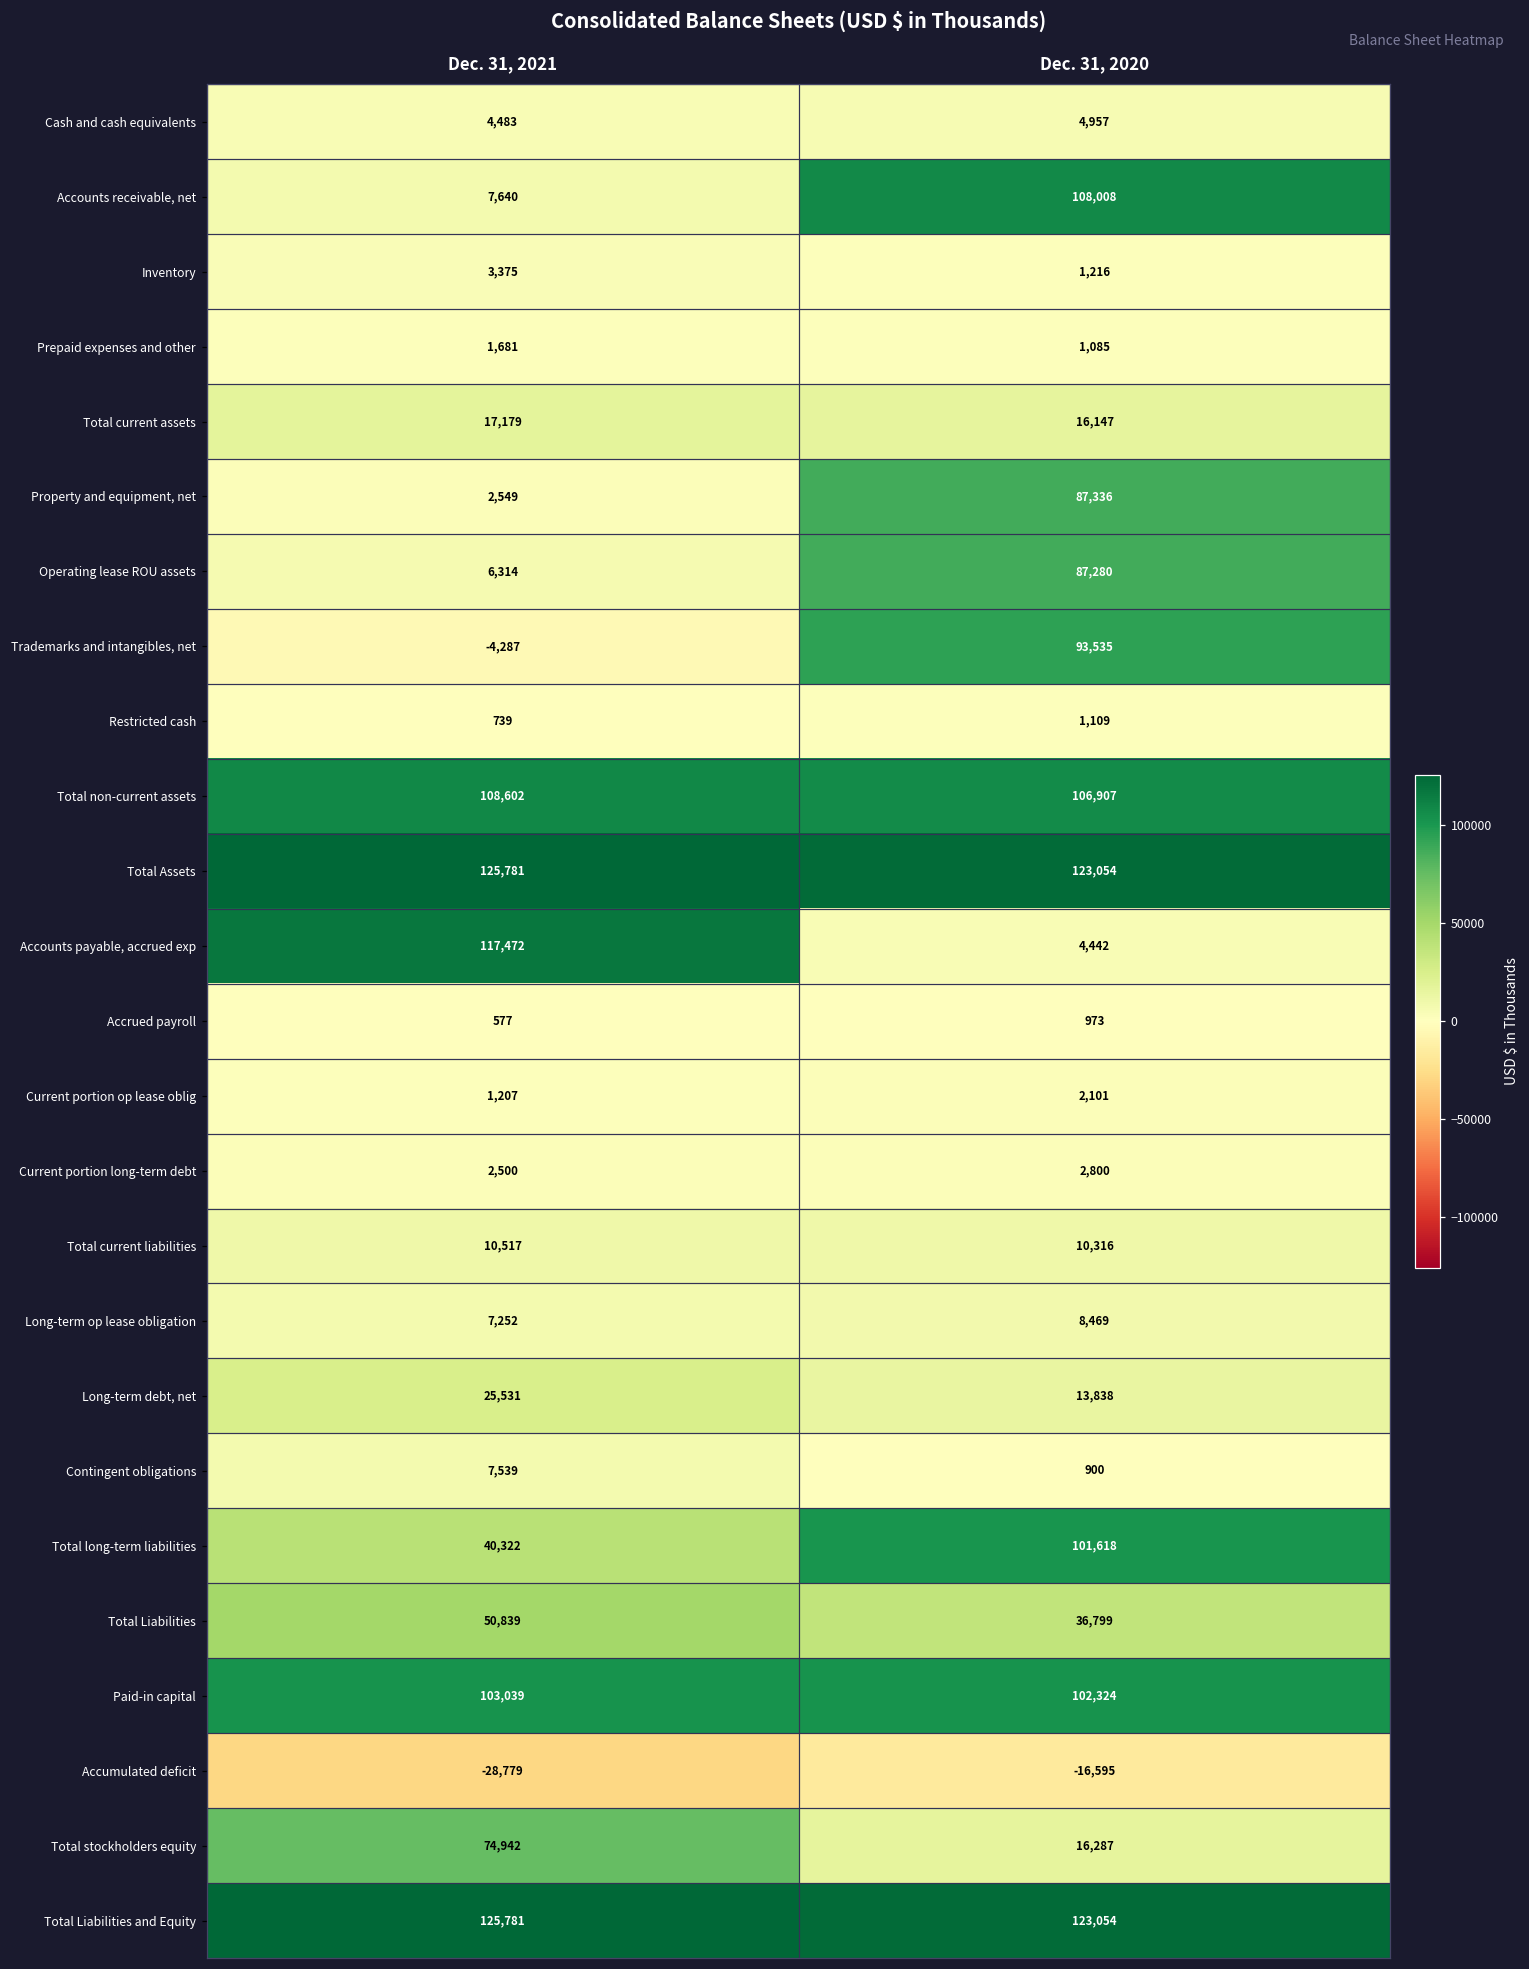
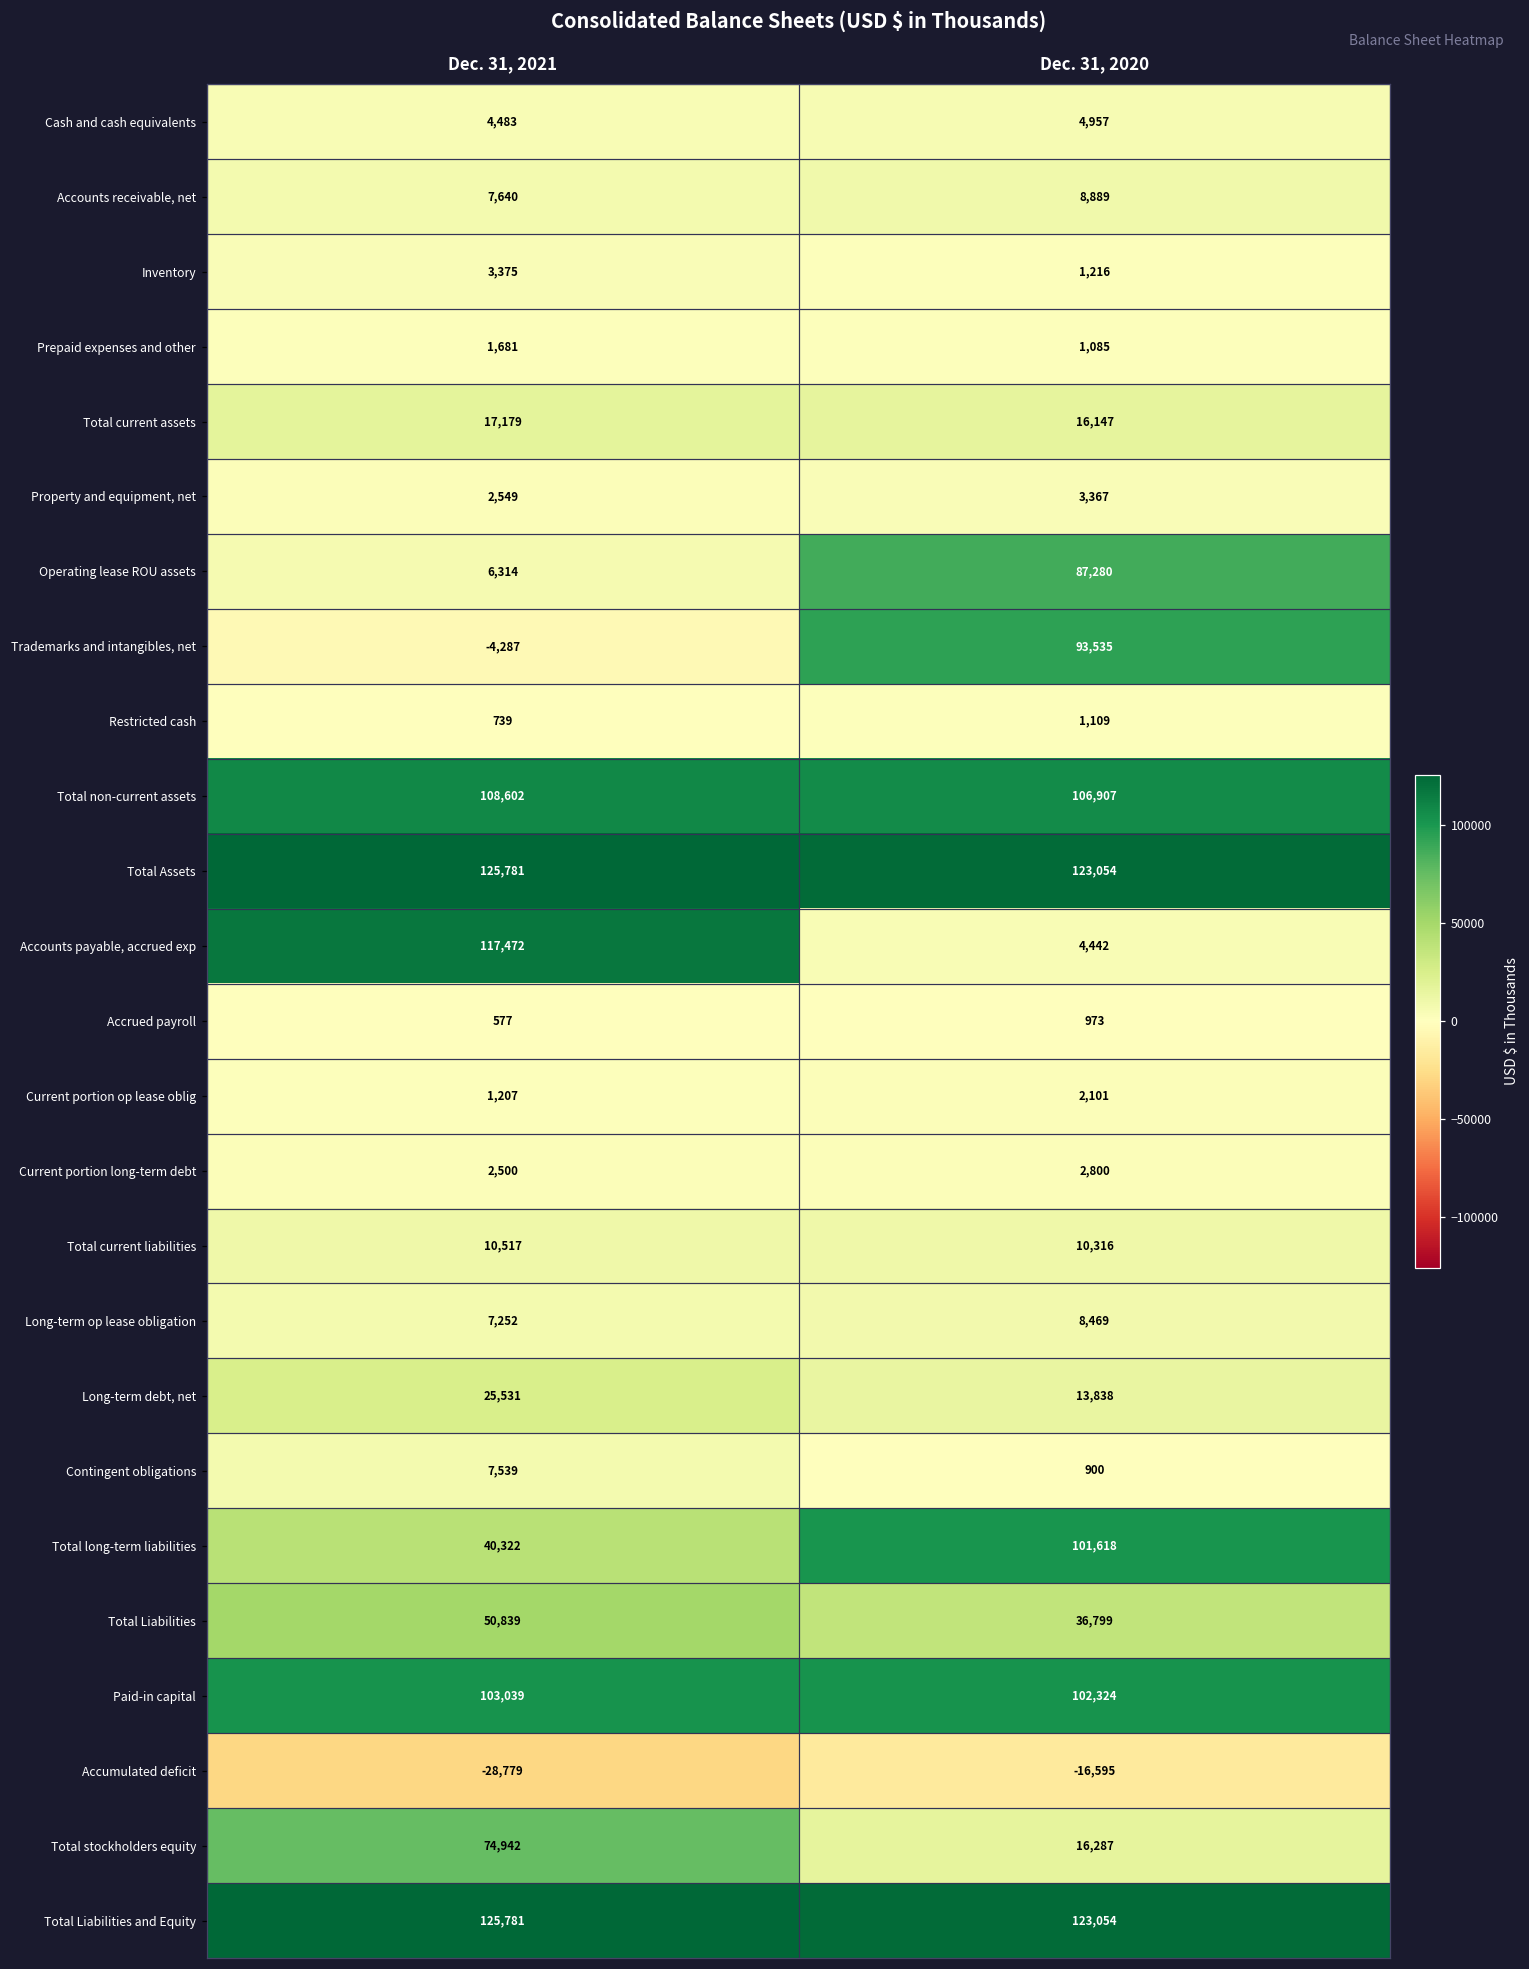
Accounts receivable, net, Dec. 31, 2020: 108,008 -> 8,889
Property and equipment, net, Dec. 31, 2020: 87,336 -> 3,367
